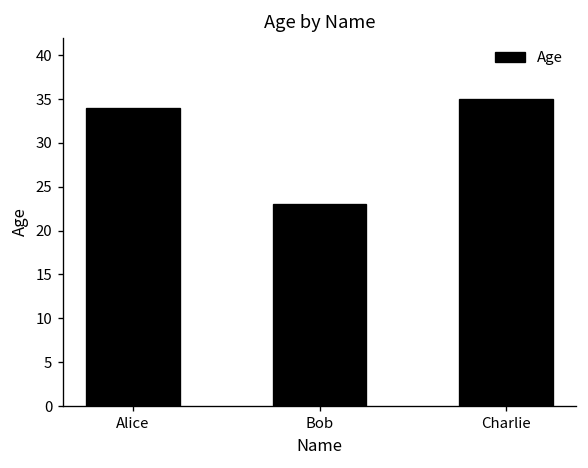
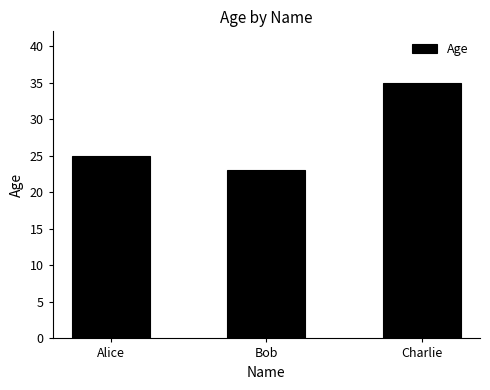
Alice: 34 -> 25
